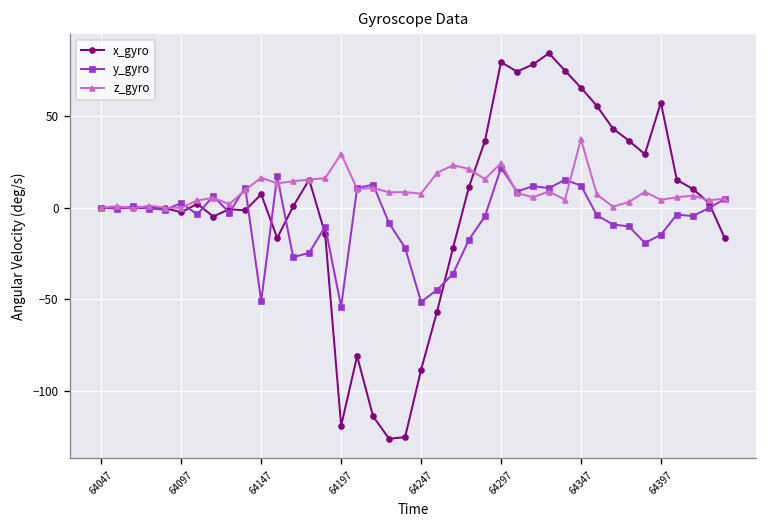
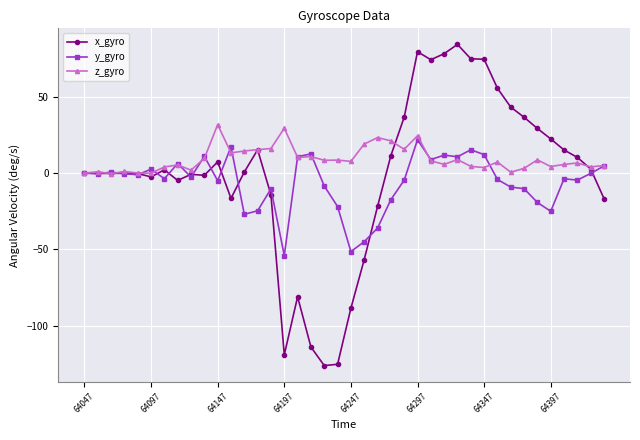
y_gyro, 64147: -51 -> -5
z_gyro, 64147: 16 -> 32
x_gyro, 64347: 66 -> 75
z_gyro, 64347: 38 -> 4
x_gyro, 64397: 58 -> 22
y_gyro, 64397: -15 -> -25
